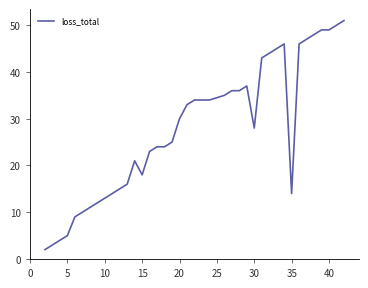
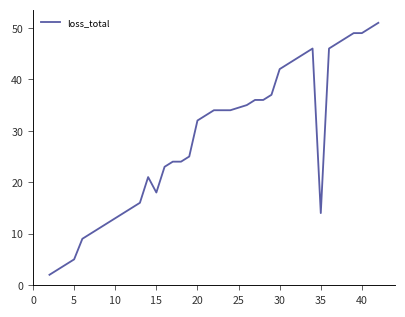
20: 30 -> 32
30: 28 -> 42
